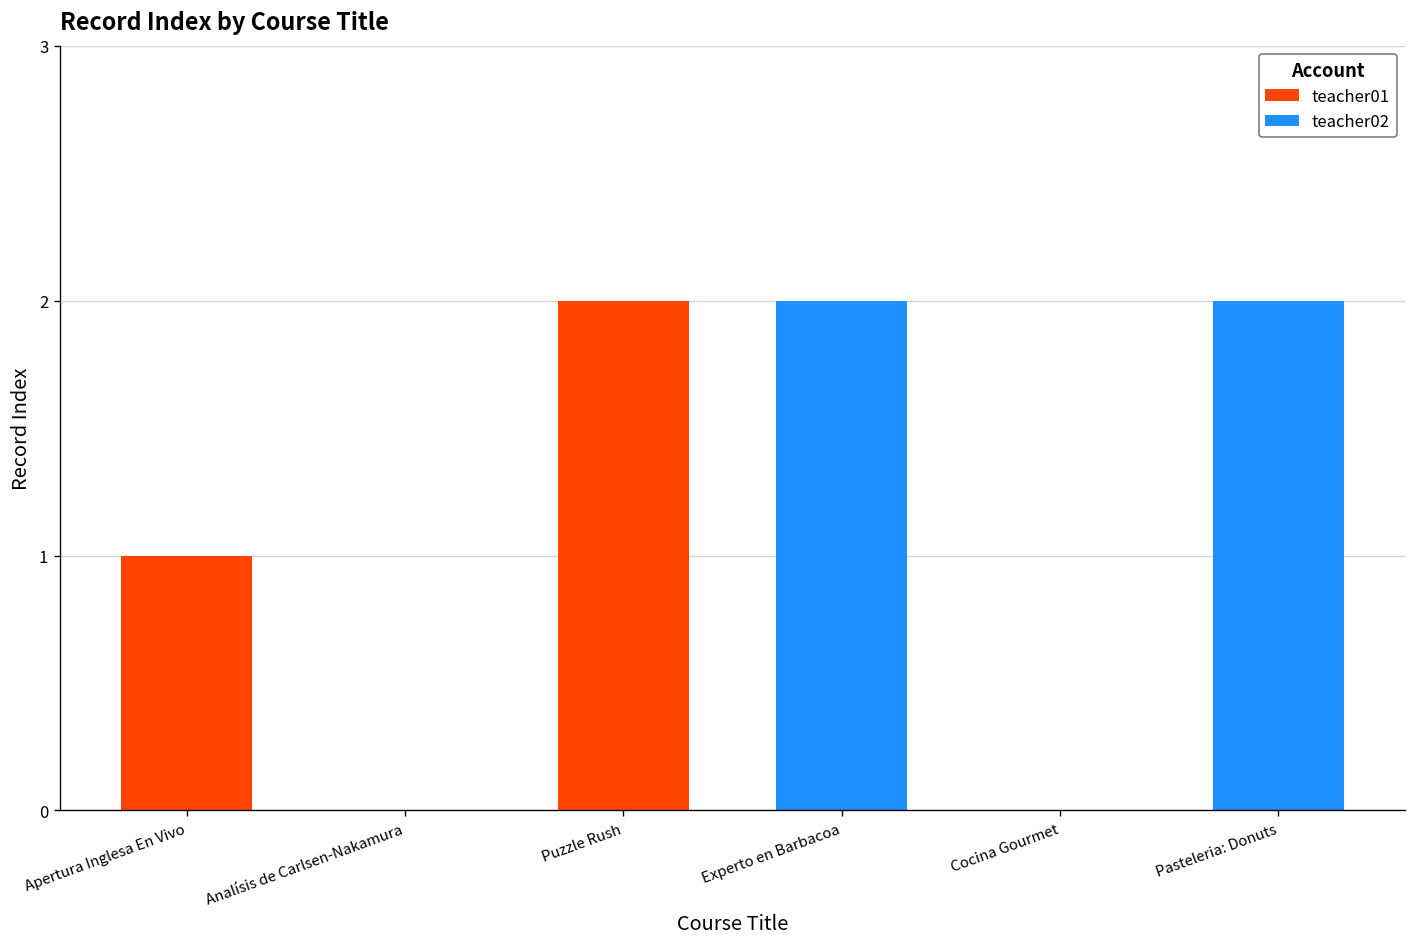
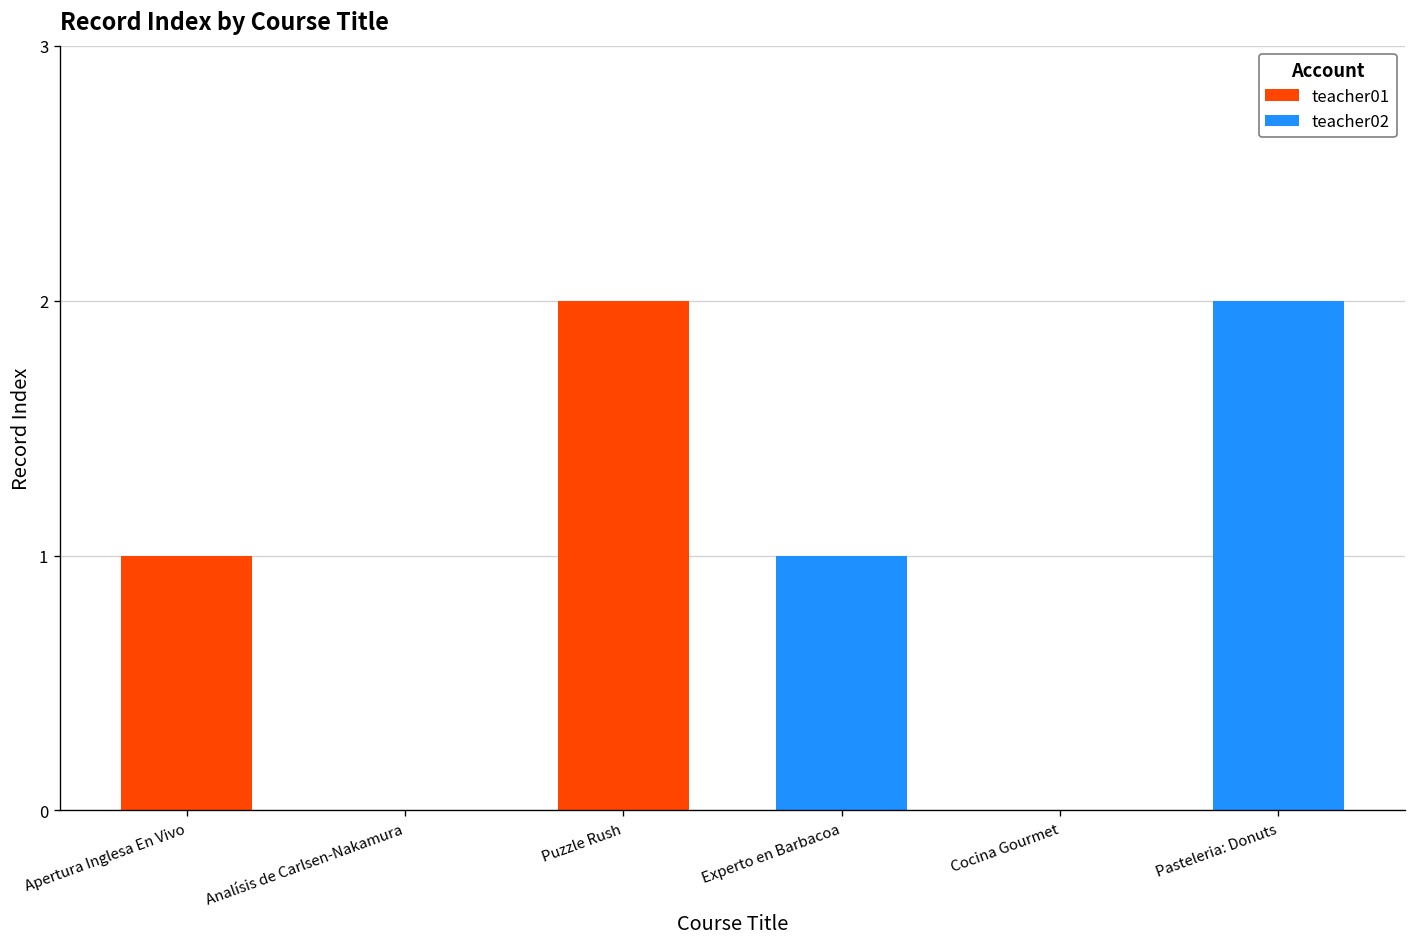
teacher02, Experto en Barbacoa: 2 -> 1
